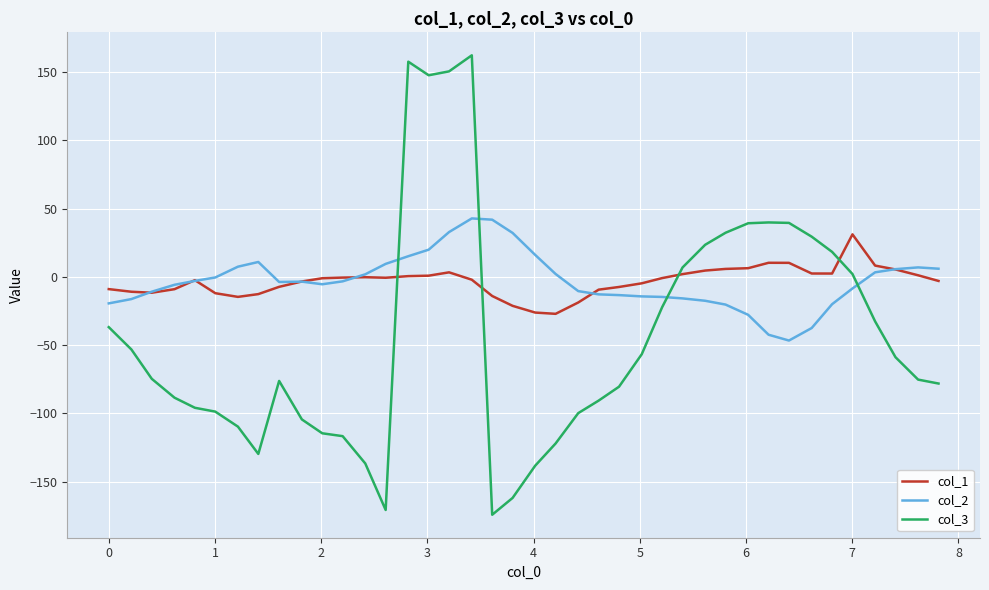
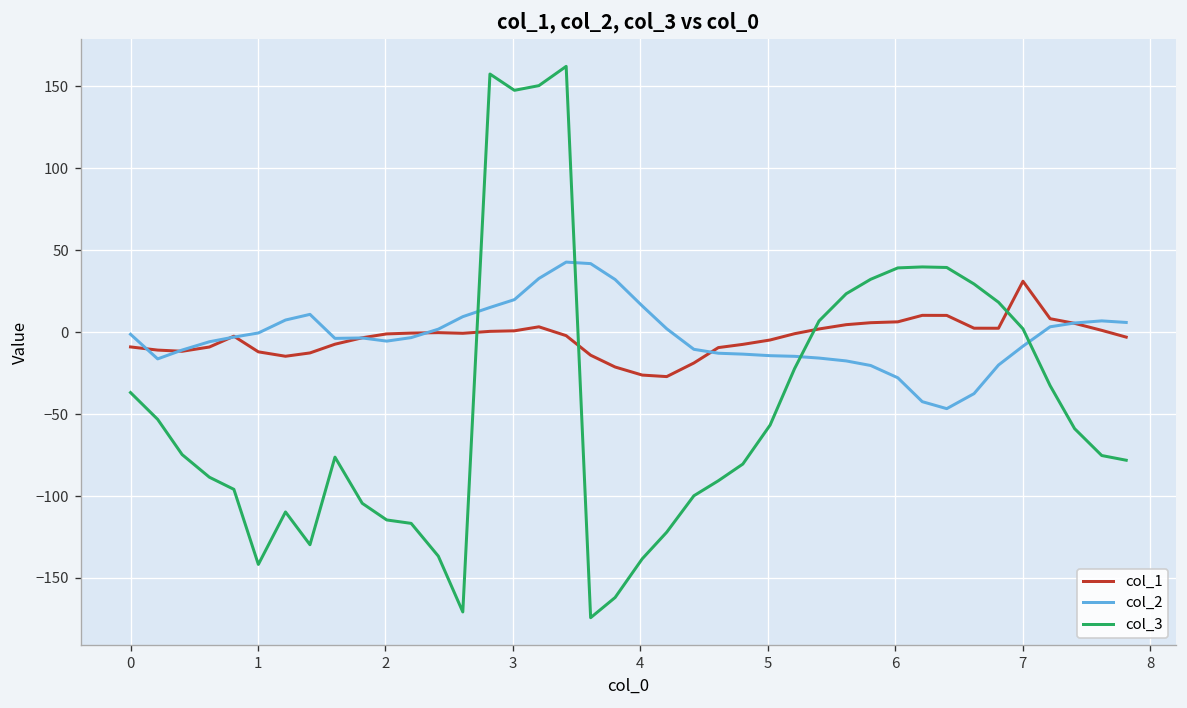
col_2, 0: -19 -> -1
col_3, 1: -99 -> -142
